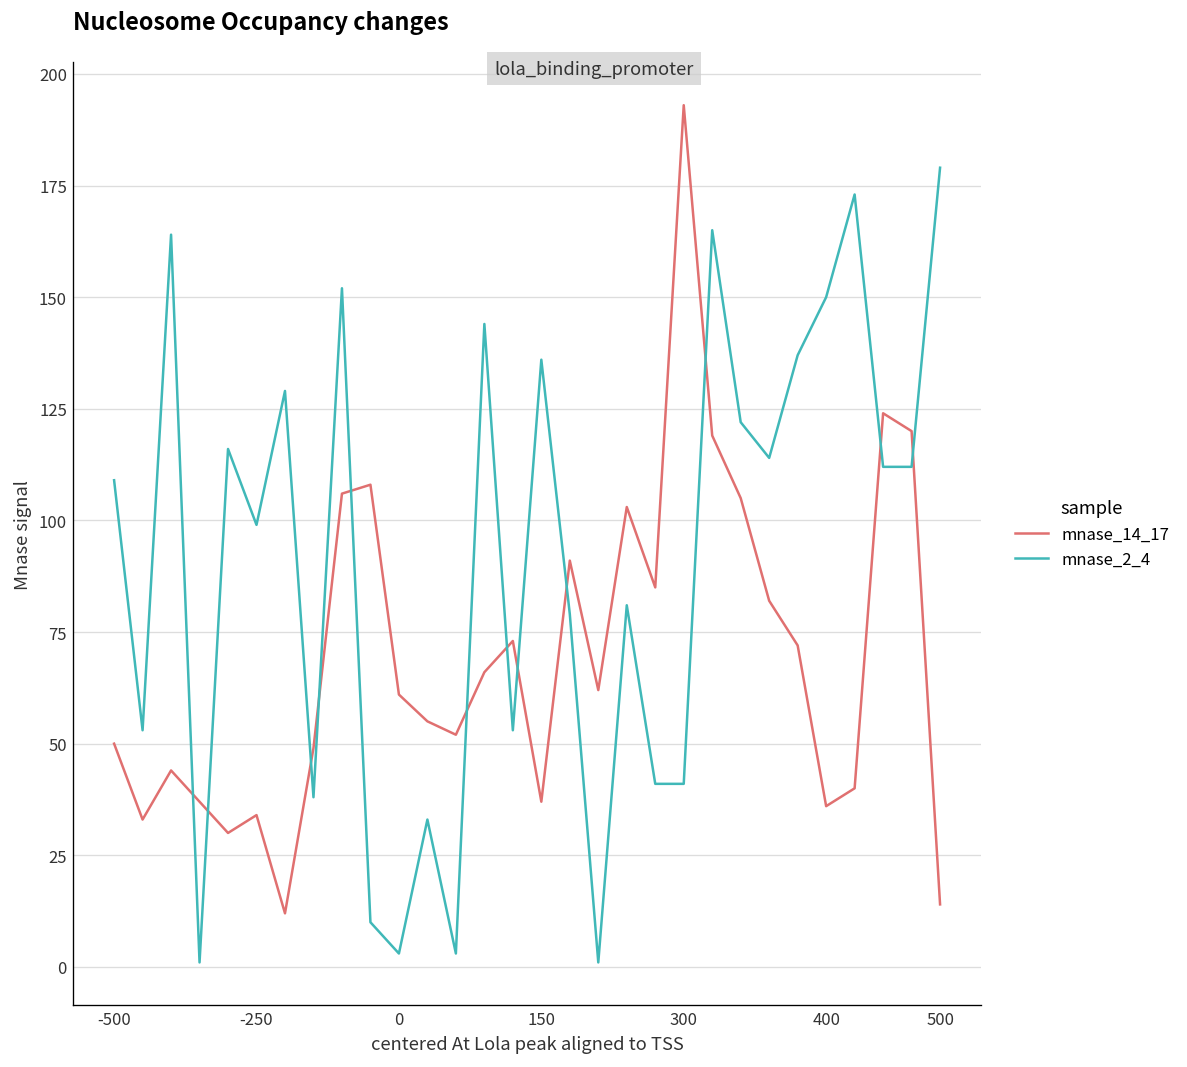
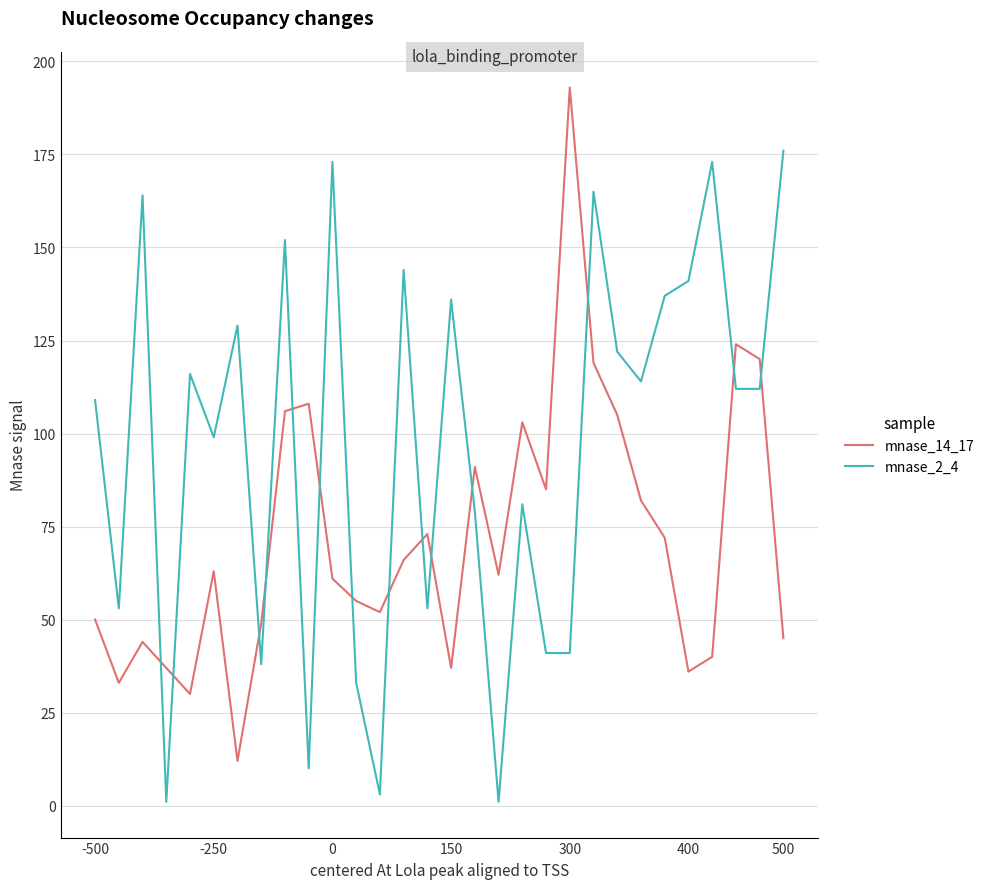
mnase_14_17, -250: 34 -> 63
mnase_2_4, 0: 3 -> 173
mnase_2_4, 400: 150 -> 141
mnase_14_17, 500: 14 -> 45
mnase_2_4, 500: 179 -> 176
